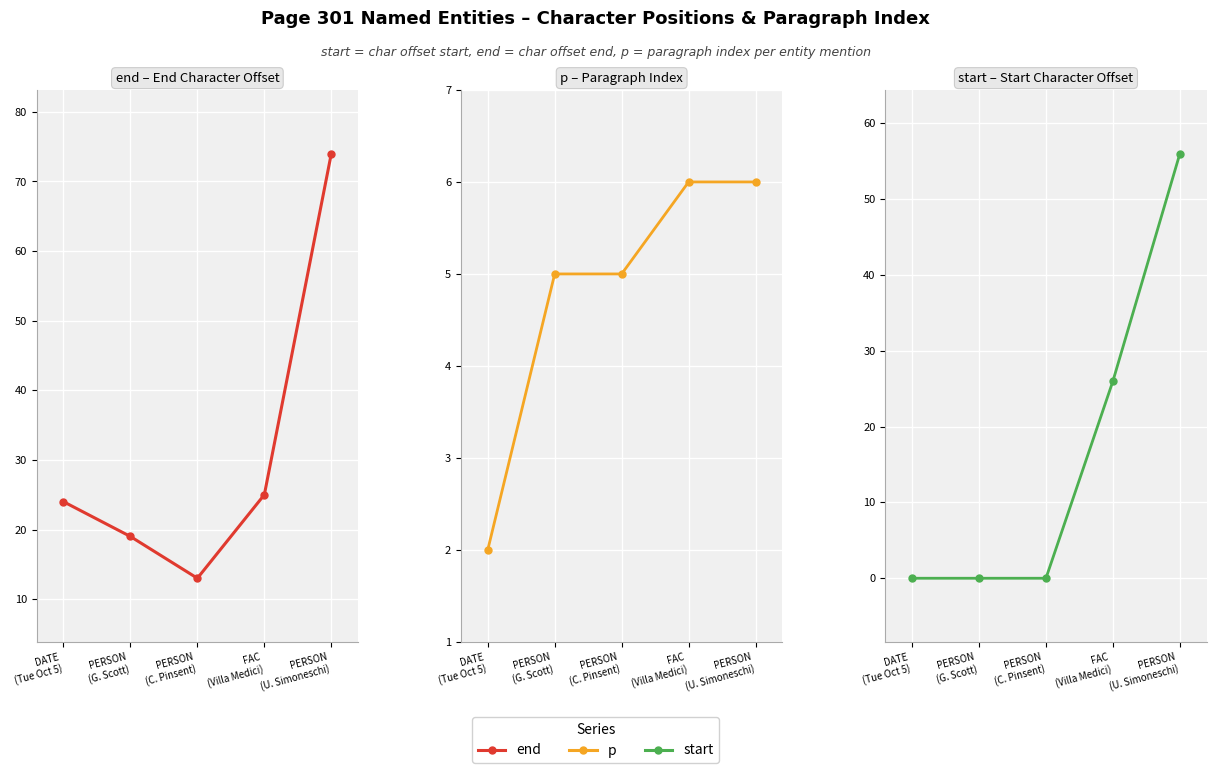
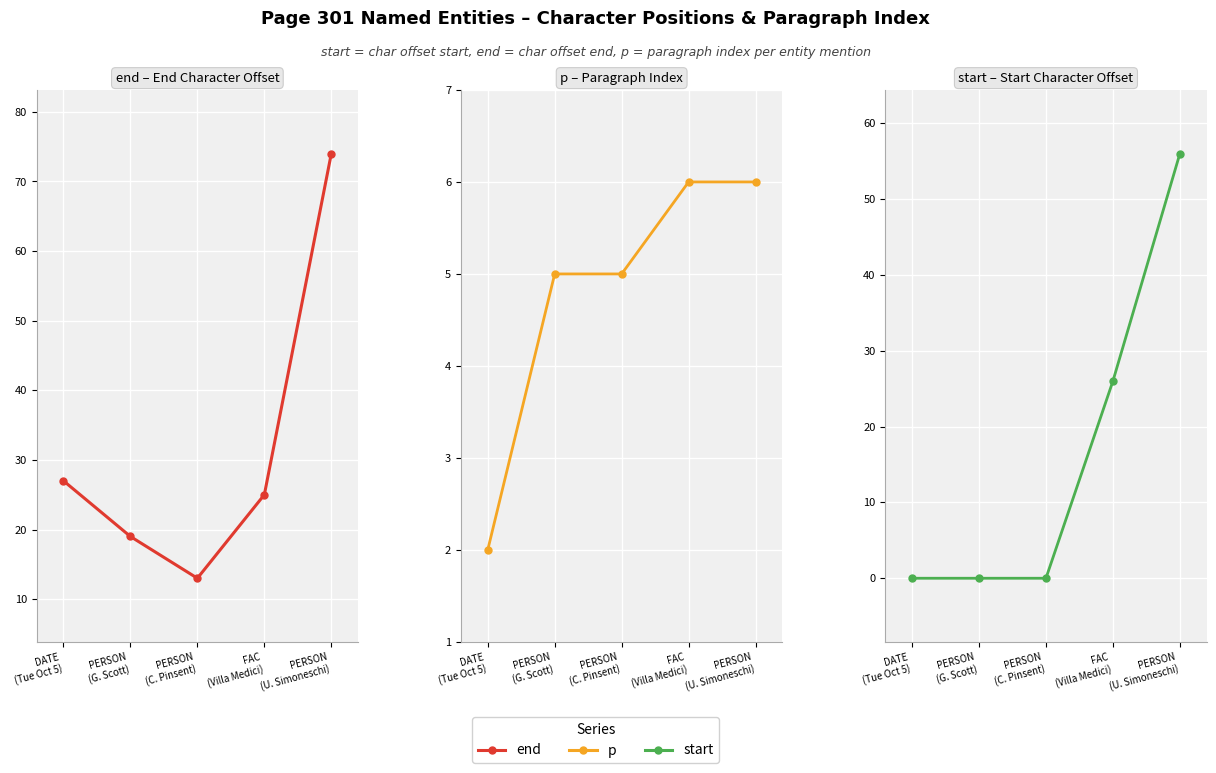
end – End Character Offset, DATE (Tue Oct 5): 24 -> 27
